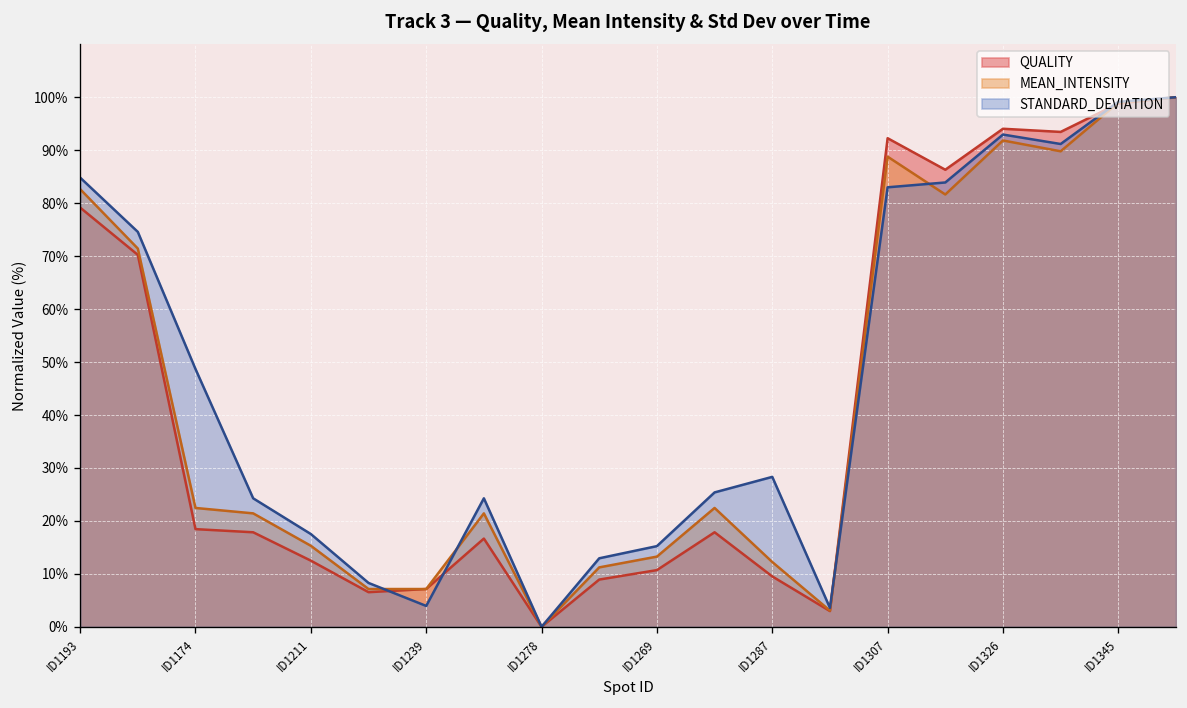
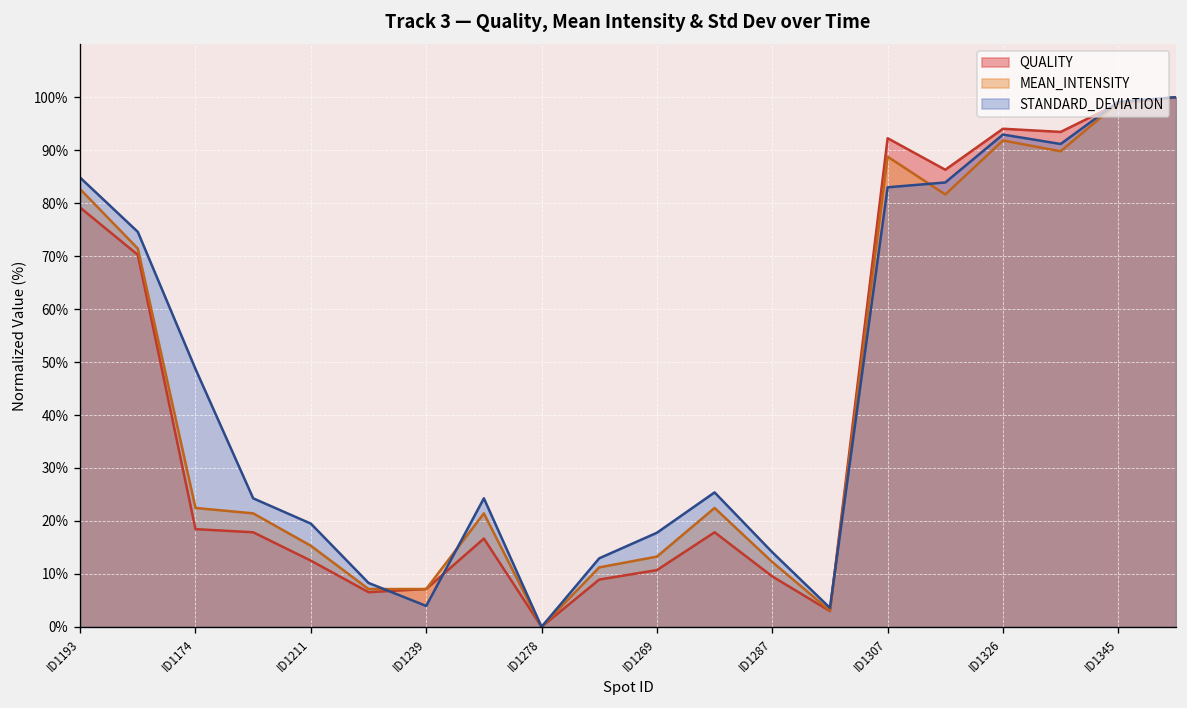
STANDARD_DEVIATION, ID1211: 18% -> 19%
STANDARD_DEVIATION, ID1269: 15% -> 18%
STANDARD_DEVIATION, ID1287: 28% -> 14%
